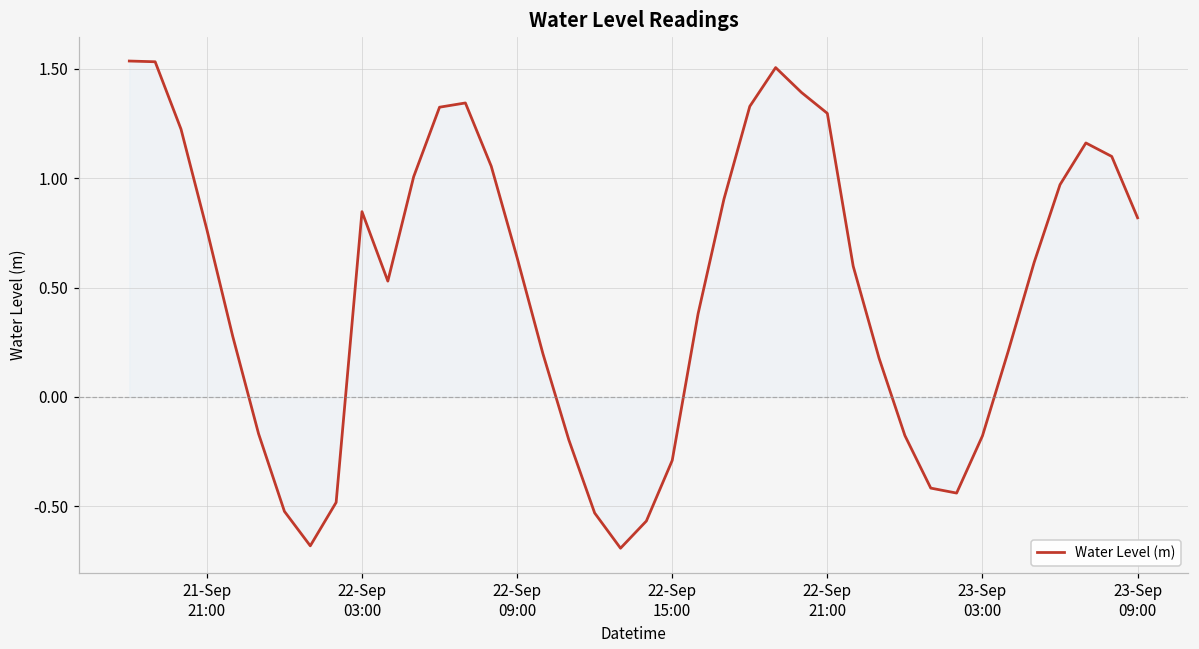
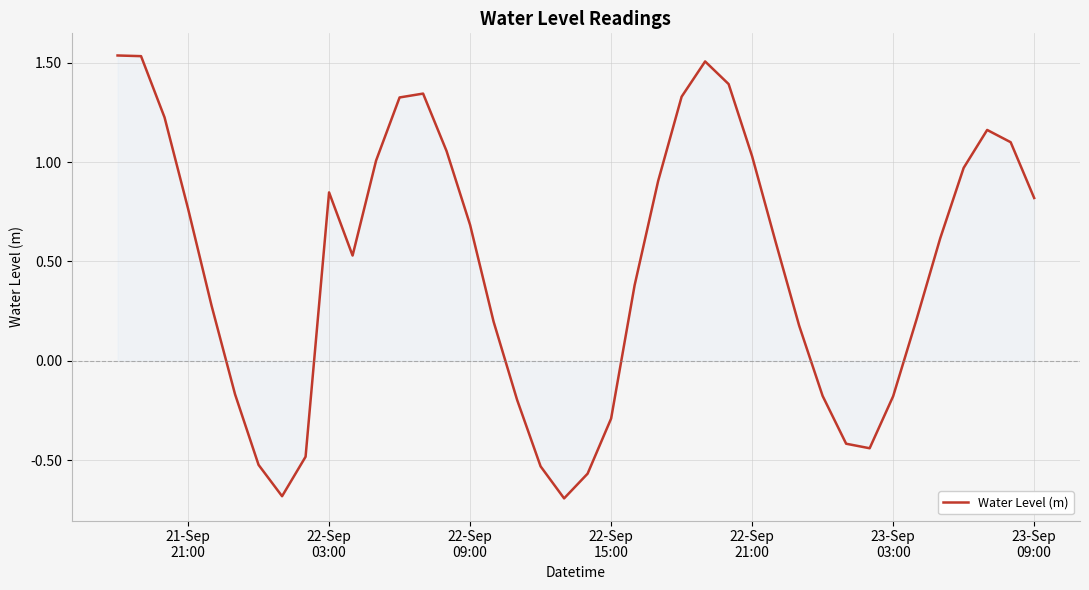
Water Level (m), 22-Sep 09:00: 0.64 -> 0.68
Water Level (m), 22-Sep 21:00: 1.30 -> 1.03
